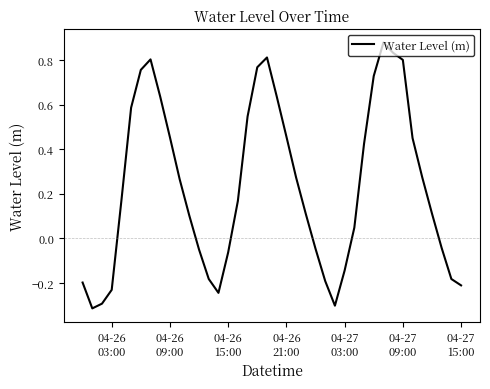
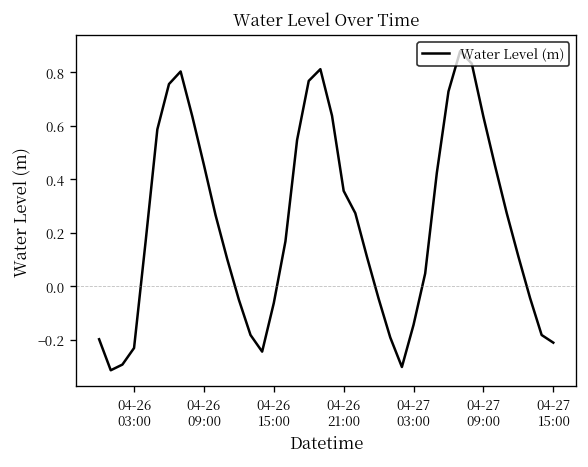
04-26 21:00: 0.46 -> 0.36
04-27 09:00: 0.80 -> 0.63
